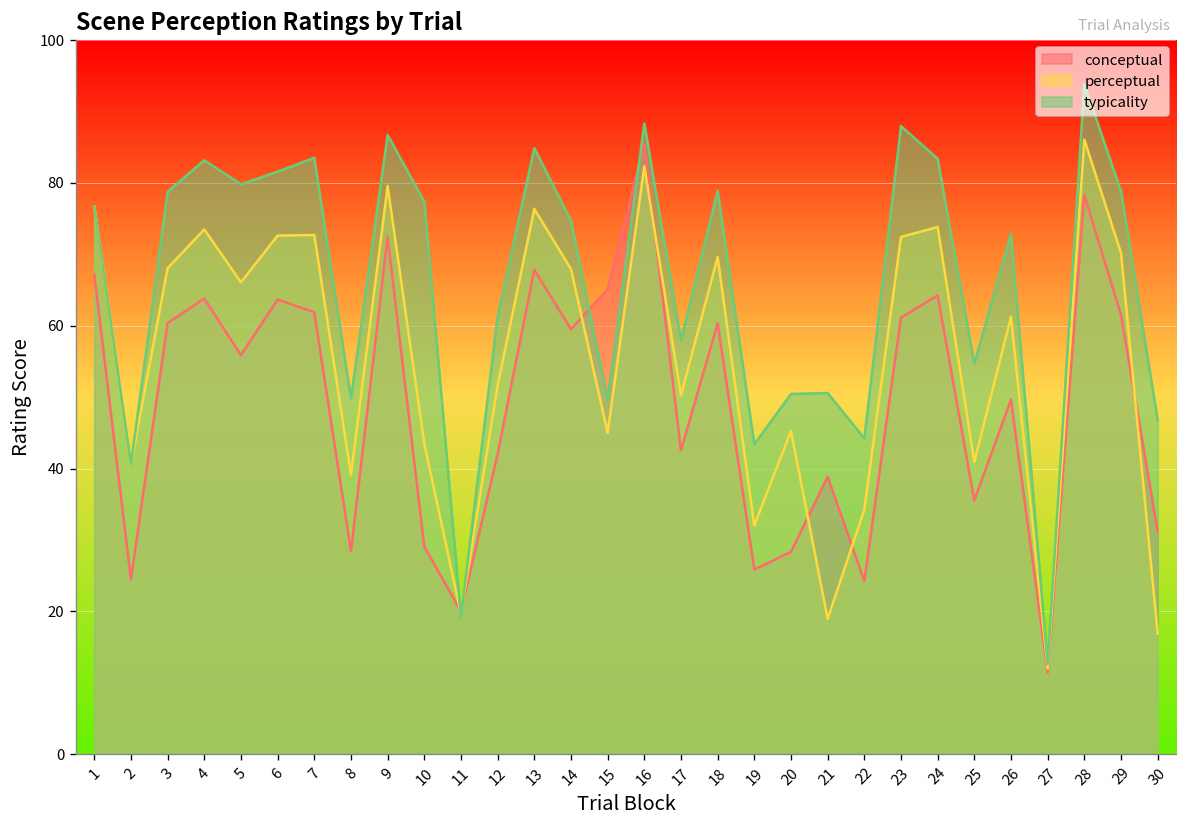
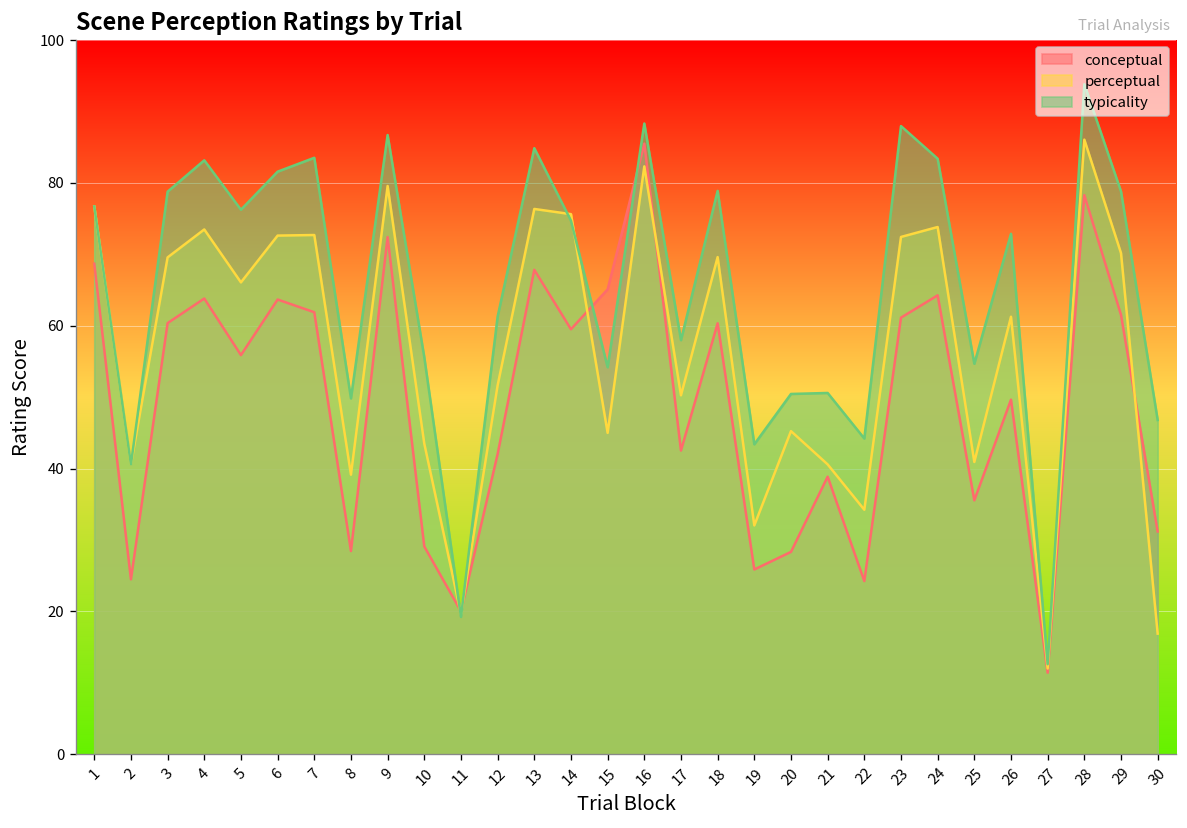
conceptual, 1: 67 -> 69
perceptual, 3: 68 -> 70
typicality, 5: 80 -> 76
typicality, 10: 77 -> 56
perceptual, 14: 68 -> 76
typicality, 15: 50 -> 54
perceptual, 21: 19 -> 41
